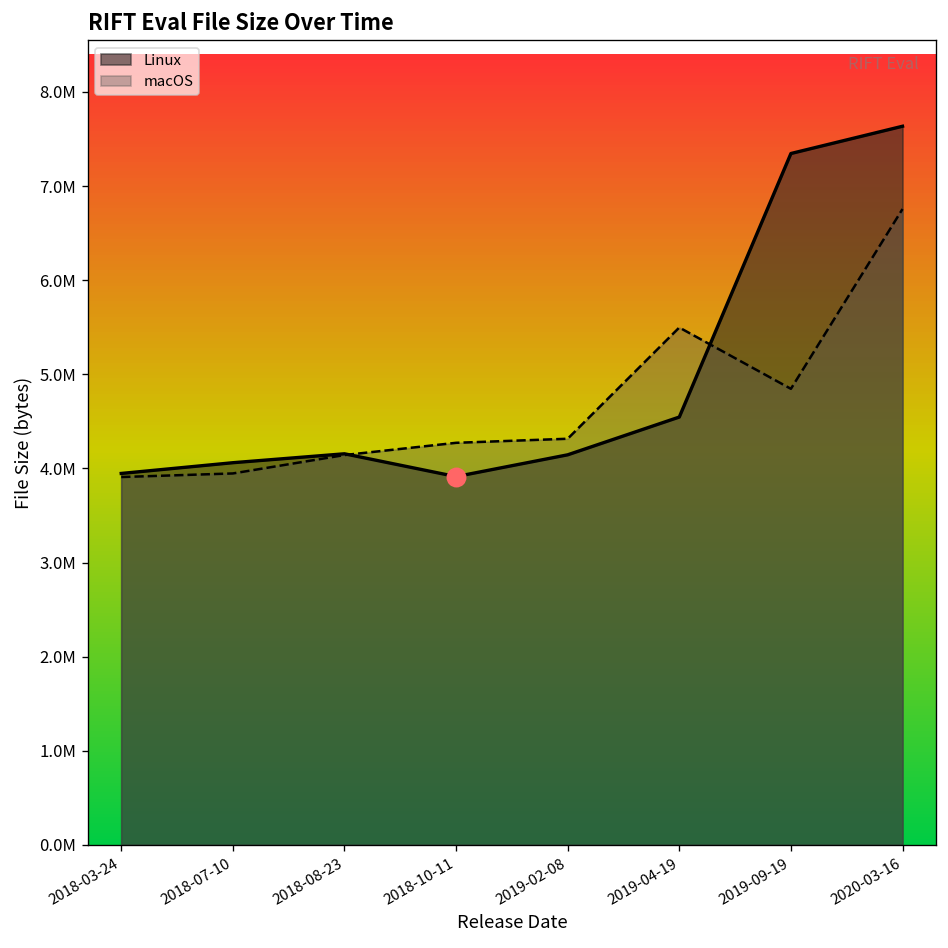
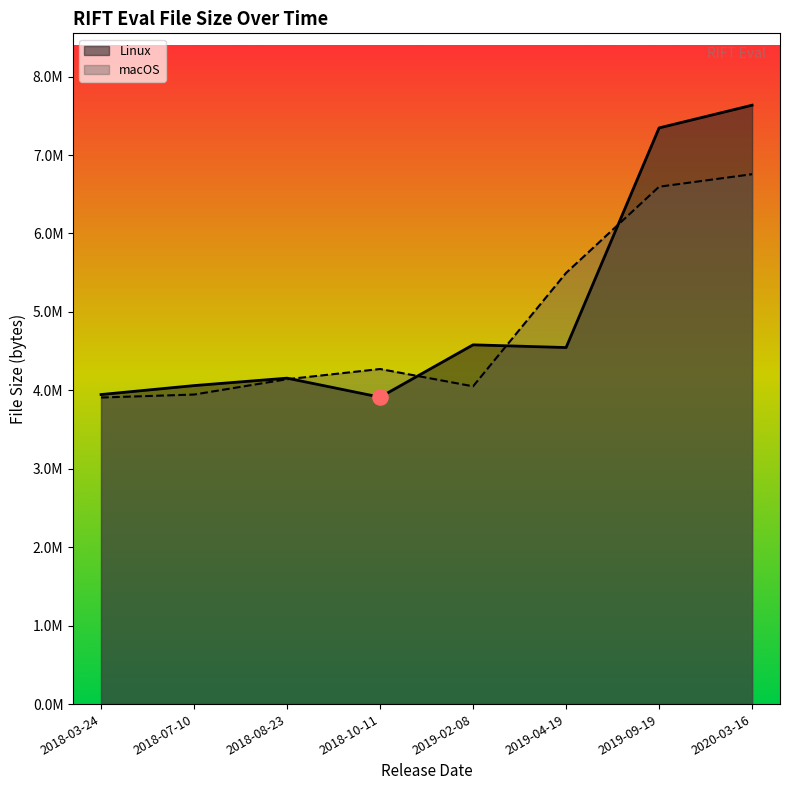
Linux, 2019-02-08: 4100000 -> 4600000
macOS, 2019-02-08: 4300000 -> 4100000
macOS, 2019-09-19: 4800000 -> 6600000
